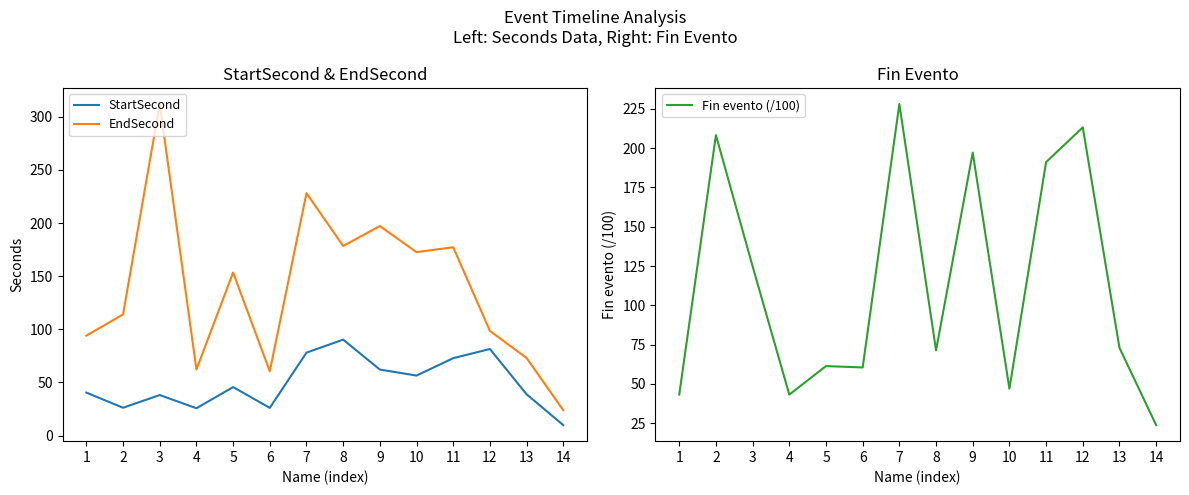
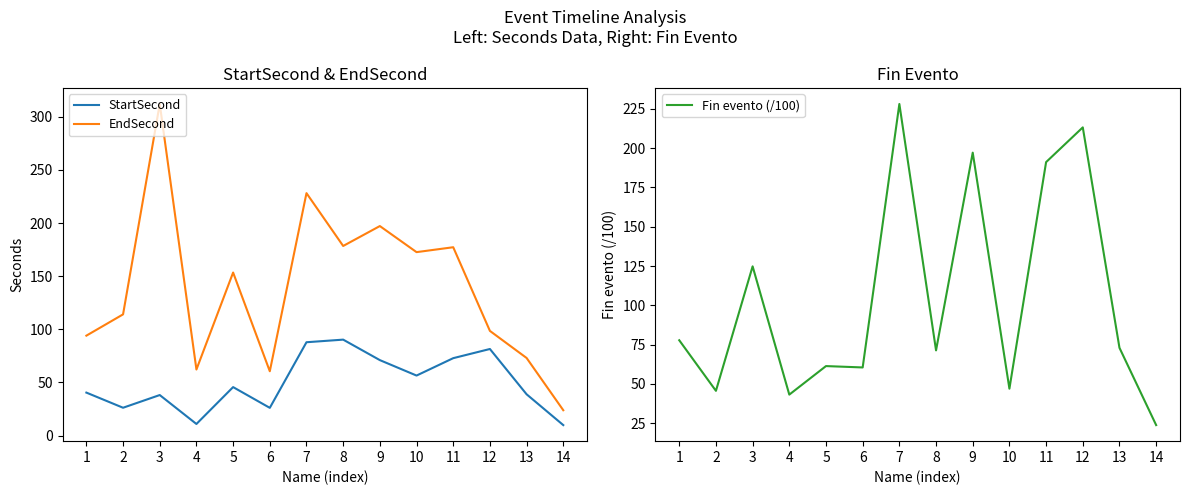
StartSecond & EndSecond, StartSecond, 4: 26 -> 11
StartSecond & EndSecond, StartSecond, 7: 78 -> 88
StartSecond & EndSecond, StartSecond, 9: 62 -> 71
Fin Evento, 1: 43 -> 78
Fin Evento, 2: 208 -> 46
